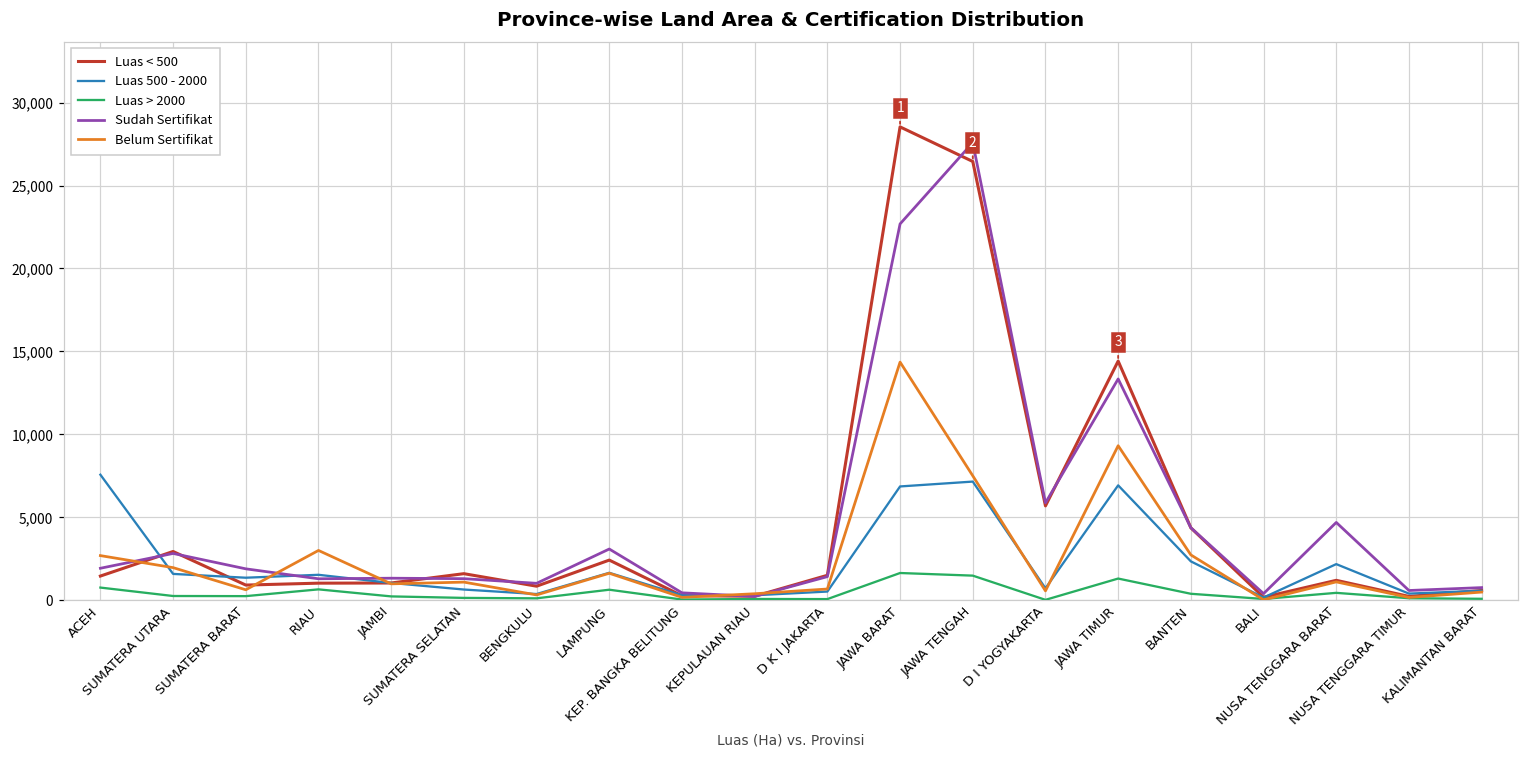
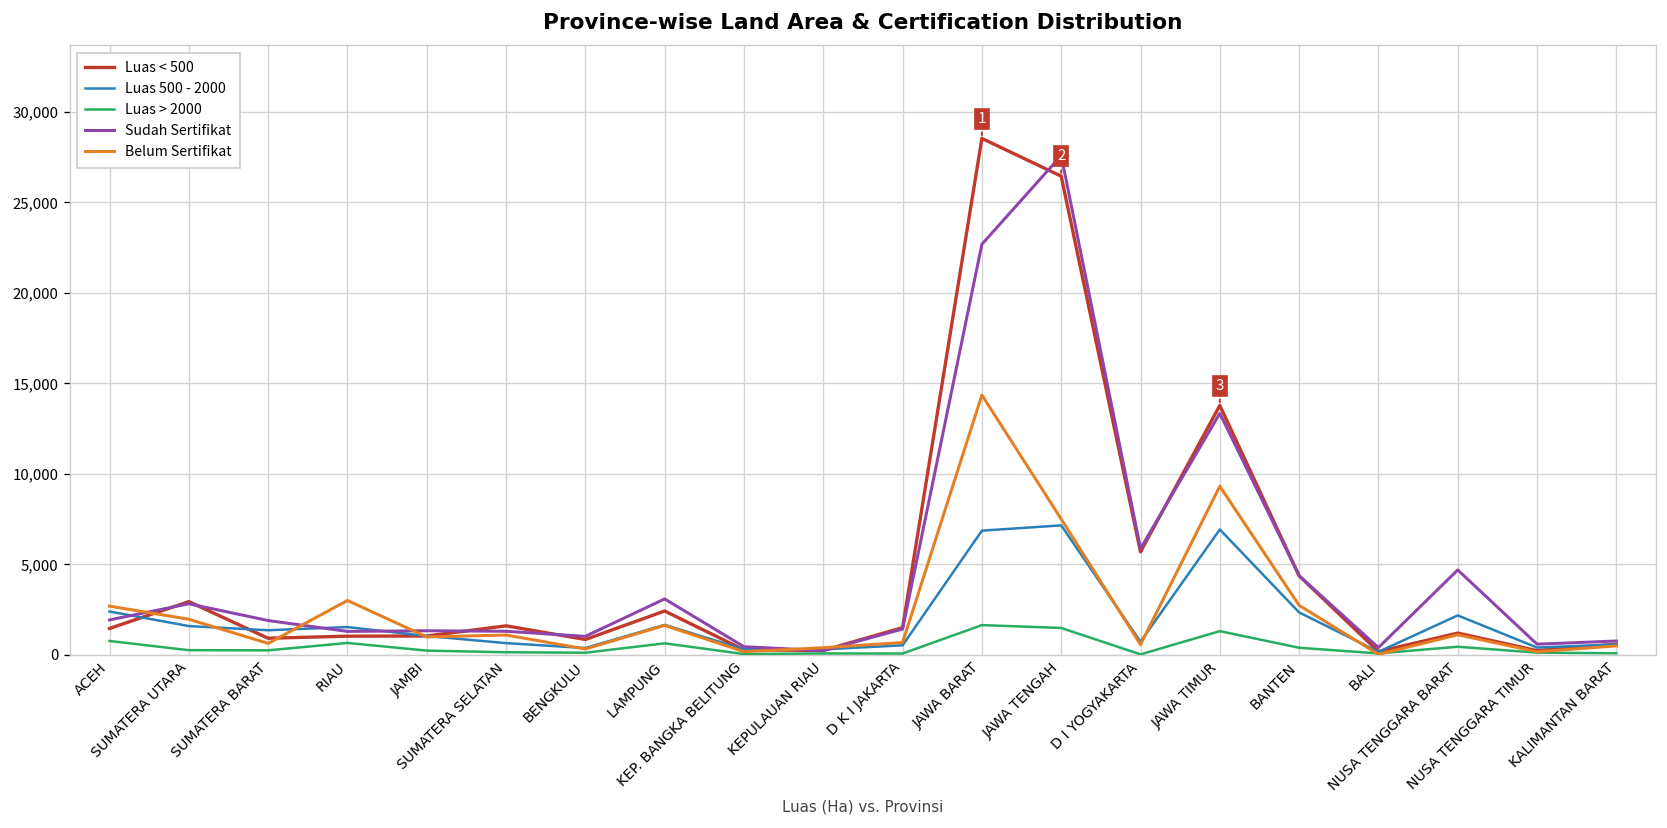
Luas 500 - 2000, ACEH: 7,600 -> 2,400
Luas < 500, JAWA TIMUR: 14,400 -> 13,800
